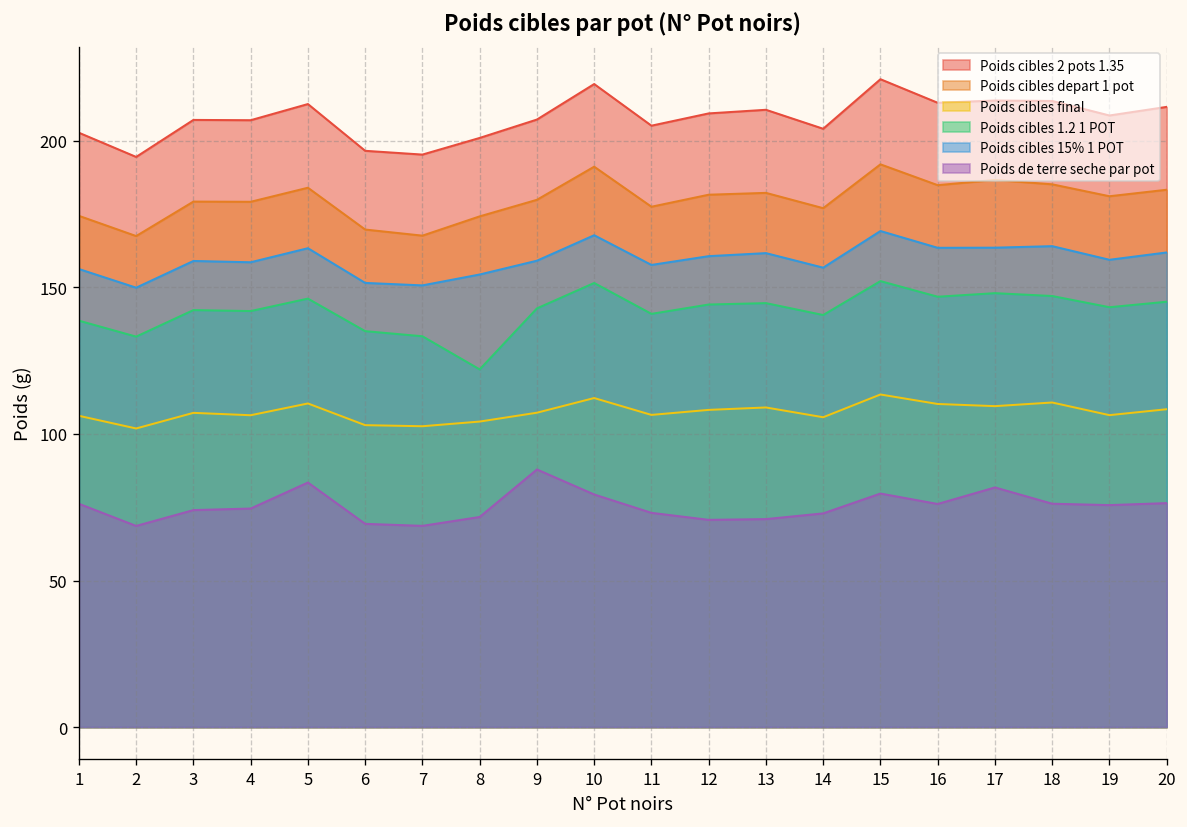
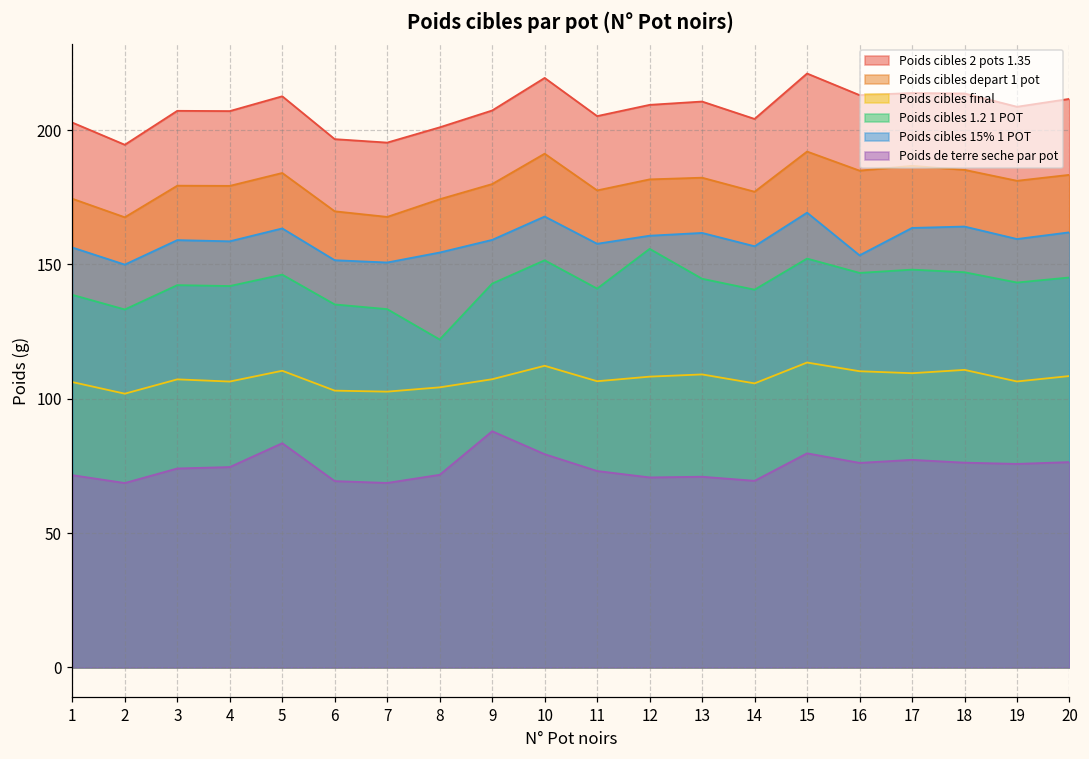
Poids de terre seche par pot, 1: 76 -> 72
Poids cibles 1.2 1 POT, 12: 144 -> 156
Poids de terre seche par pot, 14: 73 -> 69
Poids cibles 15% 1 POT, 16: 164 -> 153
Poids de terre seche par pot, 17: 82 -> 77
